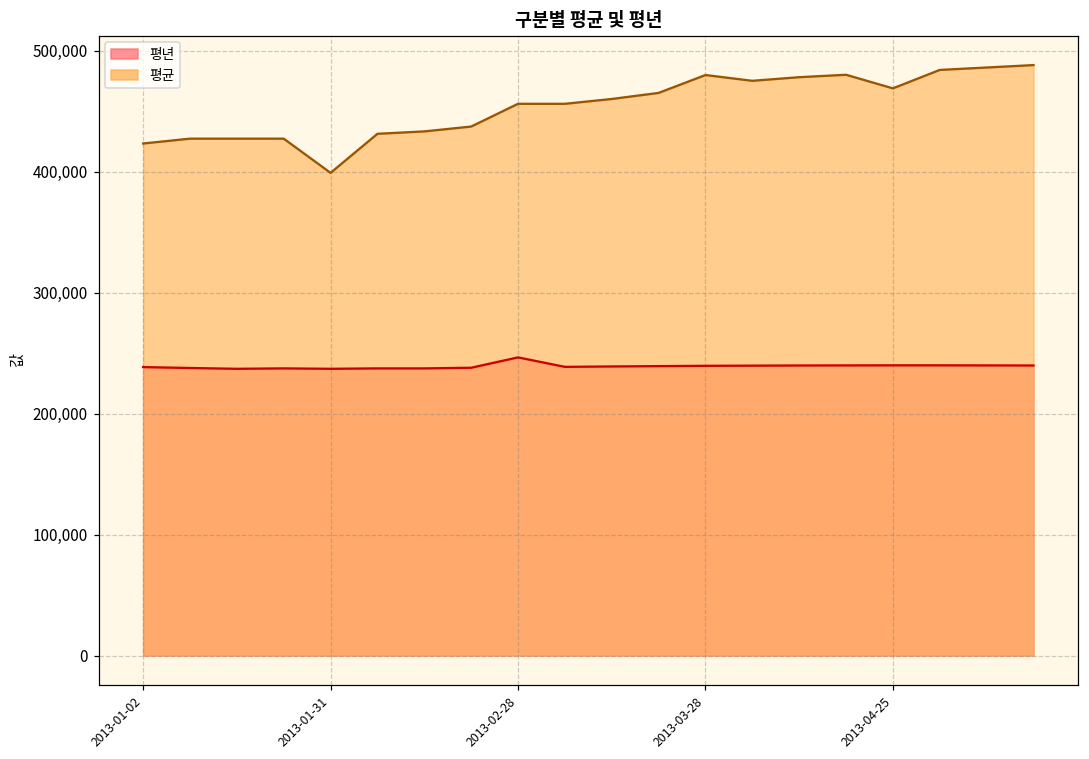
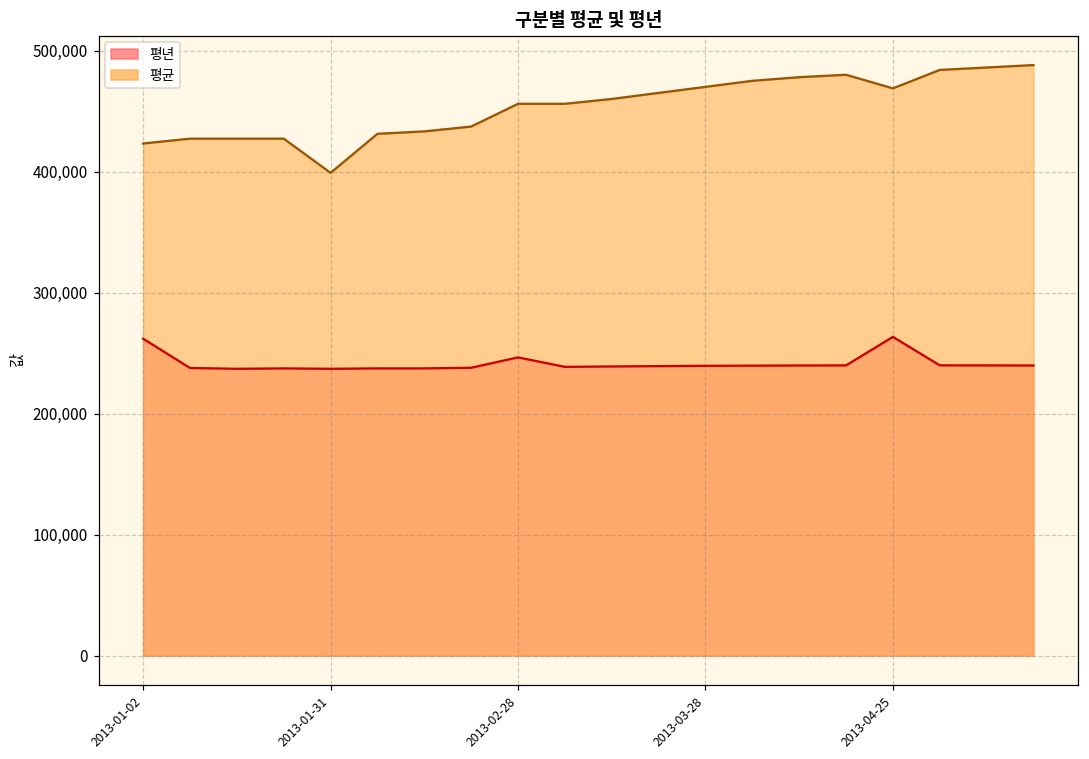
평년, 2013-01-02: 238,000 -> 262,000
평균, 2013-03-28: 480,000 -> 470,000
평년, 2013-04-25: 240,000 -> 263,000
